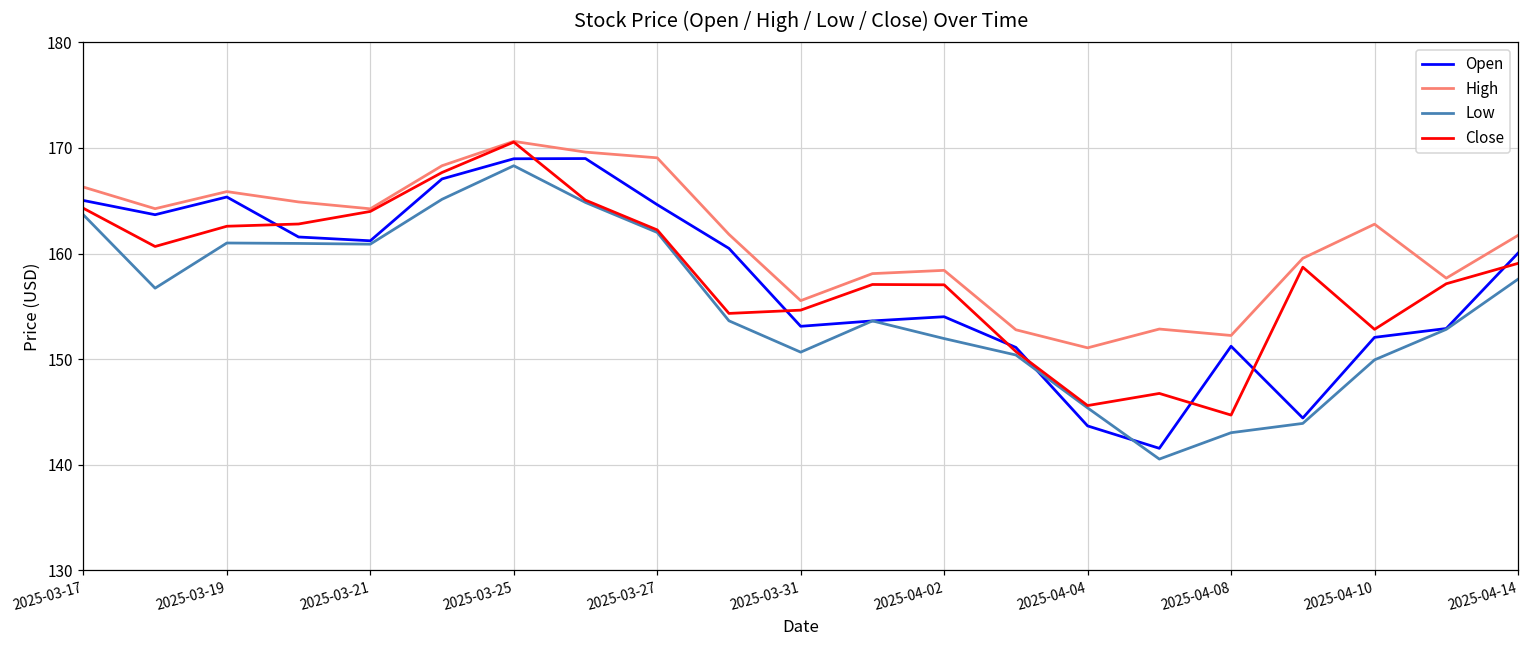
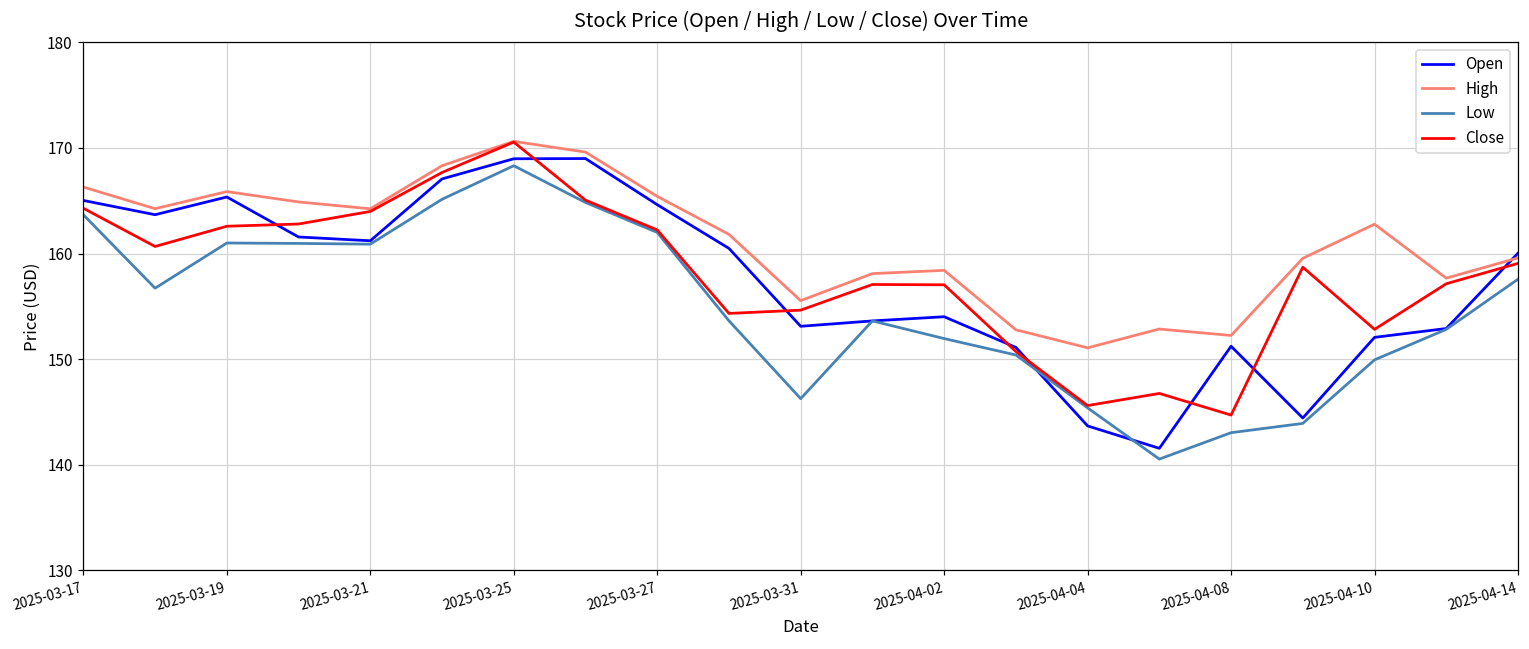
High, 2025-03-27: 169 -> 165
Low, 2025-03-31: 151 -> 146
High, 2025-04-14: 162 -> 160
